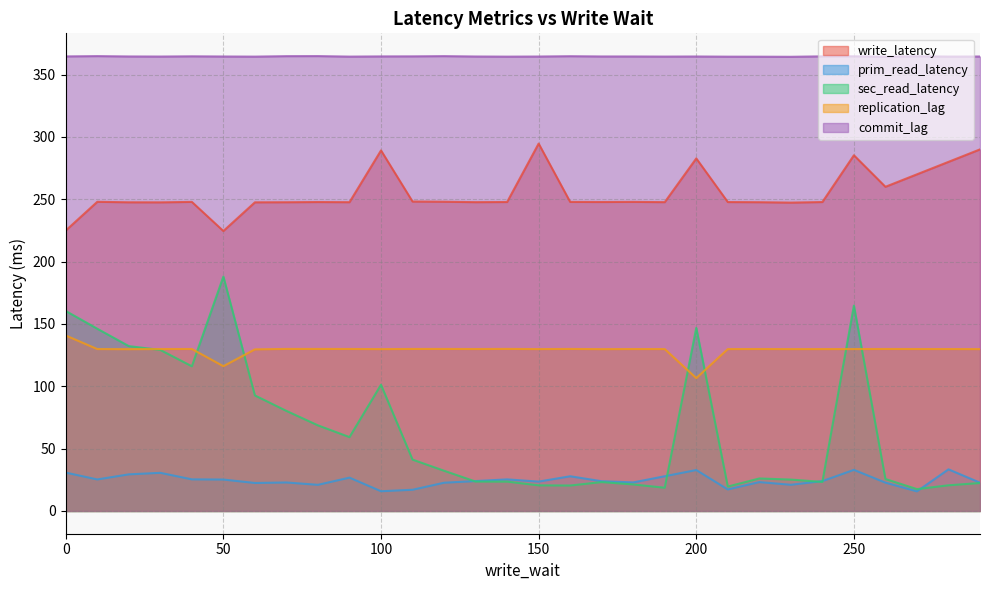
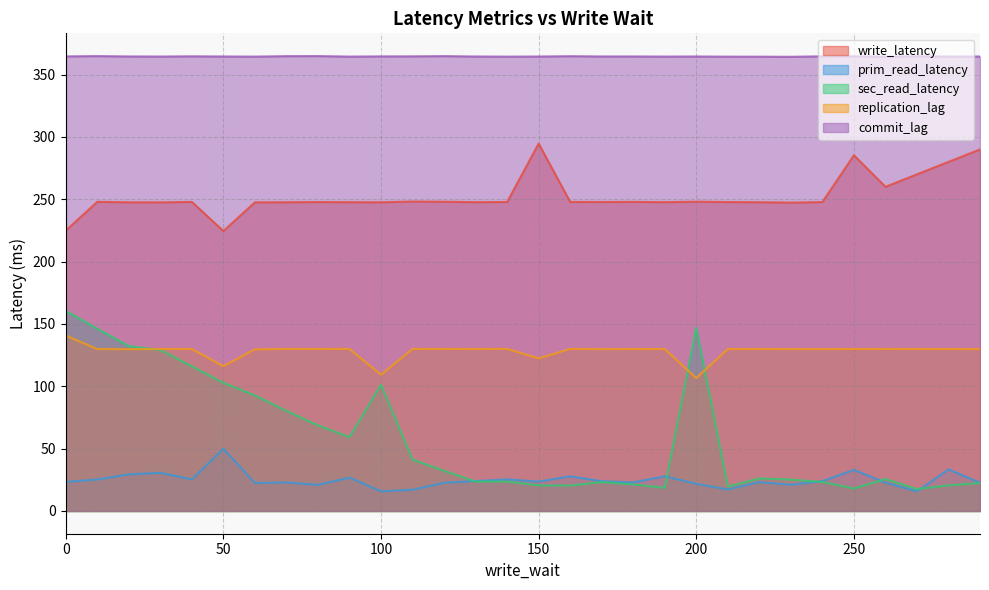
prim_read_latency, 0: 31 -> 23
prim_read_latency, 50: 25 -> 50
sec_read_latency, 50: 188 -> 103
write_latency, 100: 289 -> 248
replication_lag, 100: 130 -> 109
replication_lag, 150: 130 -> 122
write_latency, 200: 283 -> 248
prim_read_latency, 200: 33 -> 22
sec_read_latency, 250: 165 -> 18
